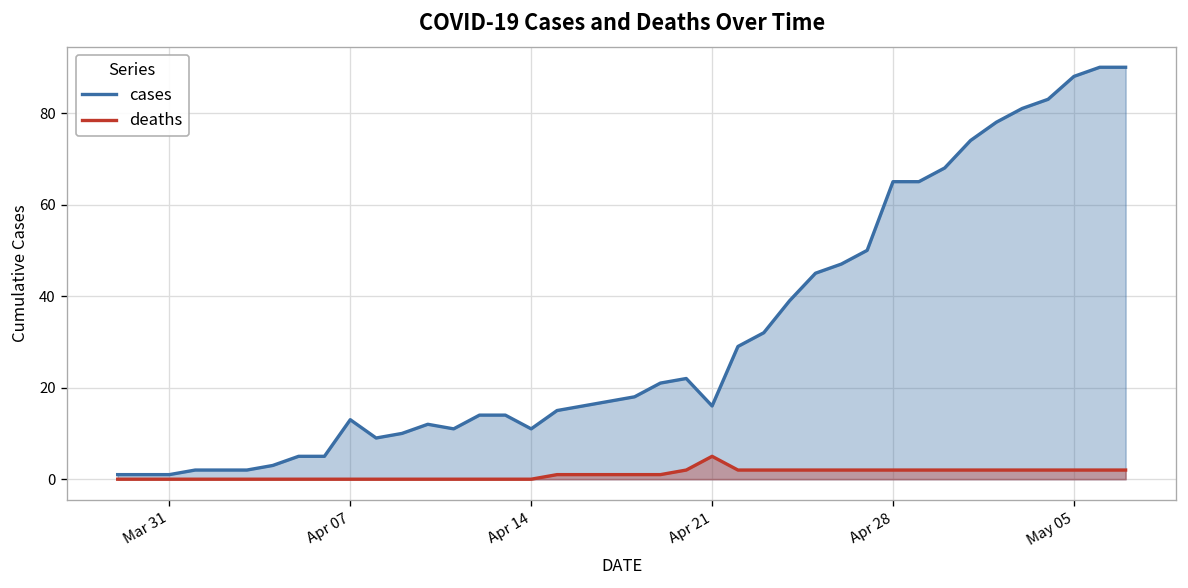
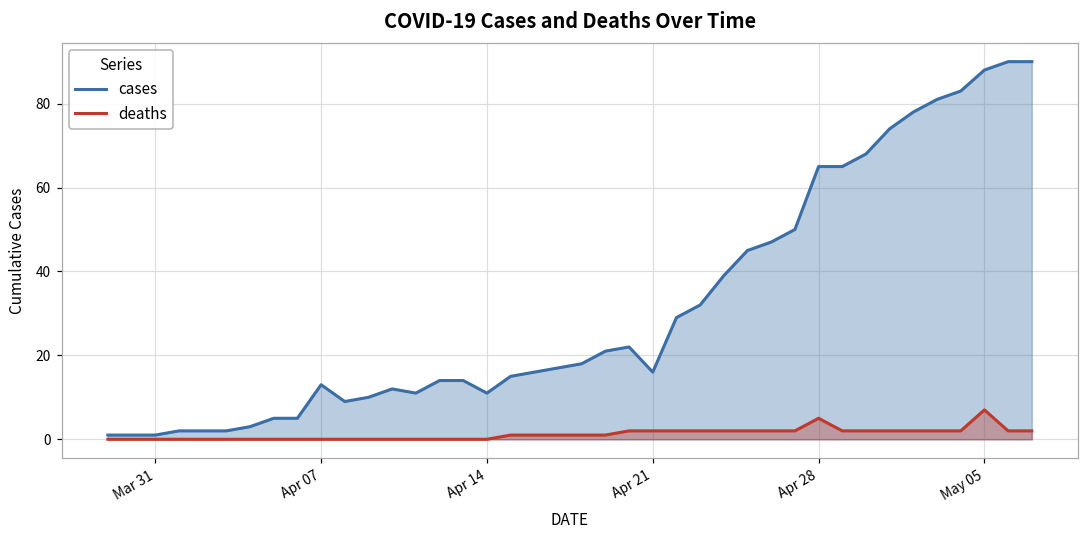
deaths, Apr 21: 5 -> 2
deaths, Apr 28: 2 -> 5
deaths, May 05: 2 -> 7
